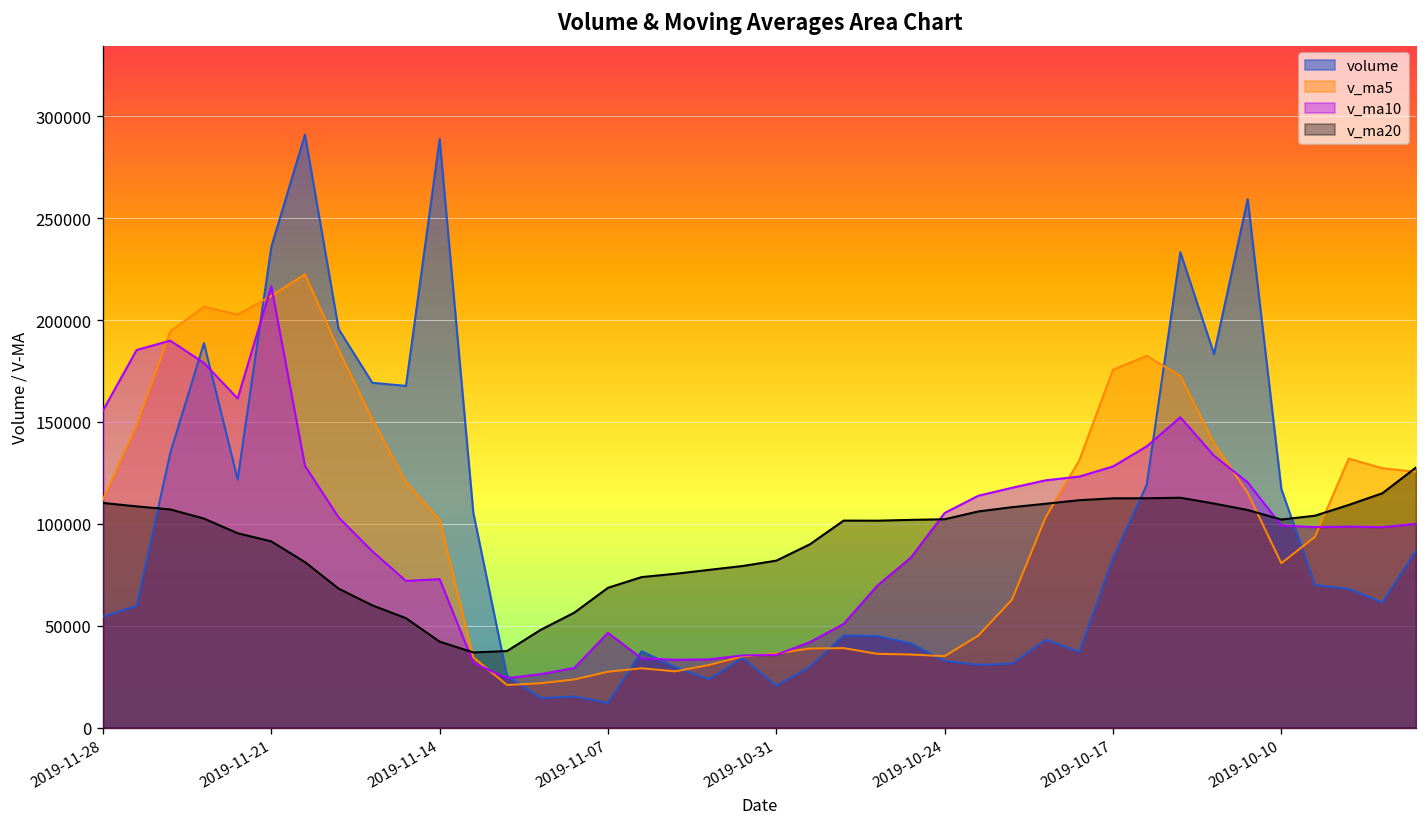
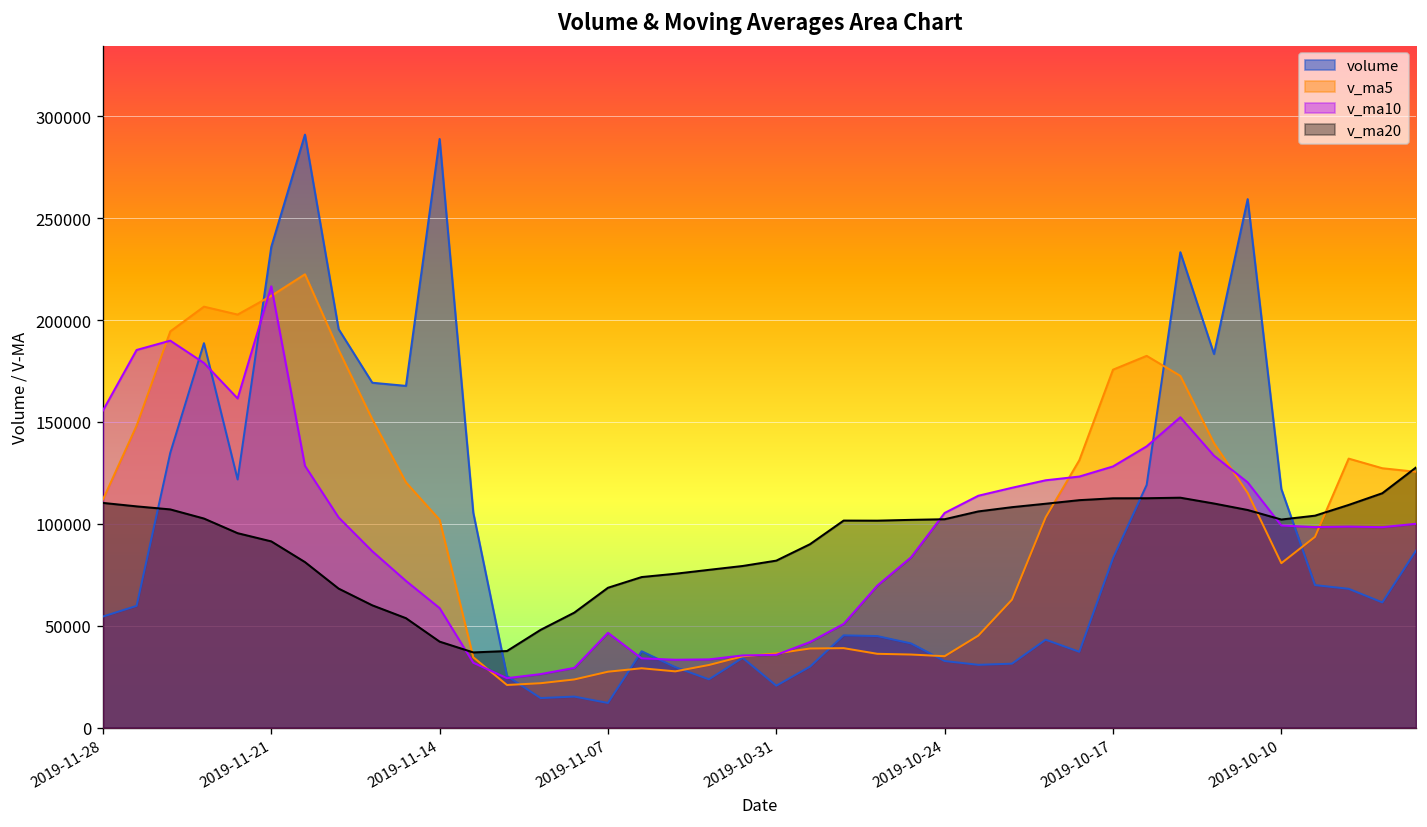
v_ma10, 2019-11-14: 73000 -> 59000
